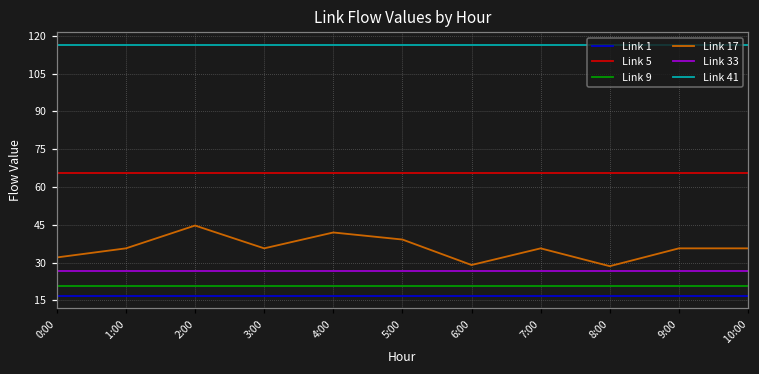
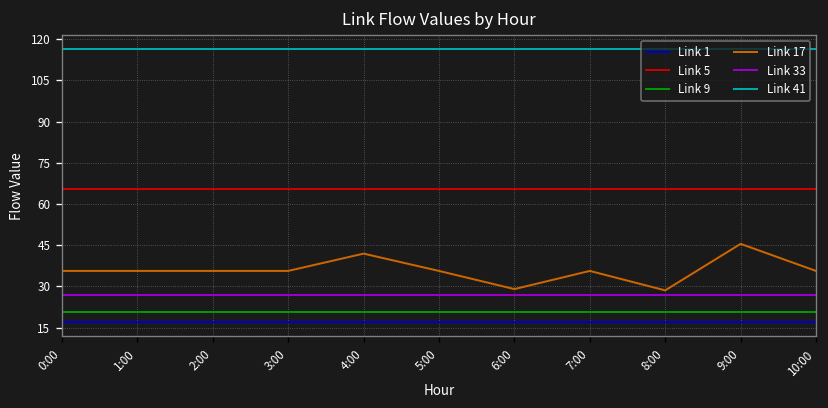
Link 17, 0:00: 32 -> 36
Link 17, 2:00: 45 -> 36
Link 17, 5:00: 39 -> 36
Link 17, 9:00: 36 -> 45
